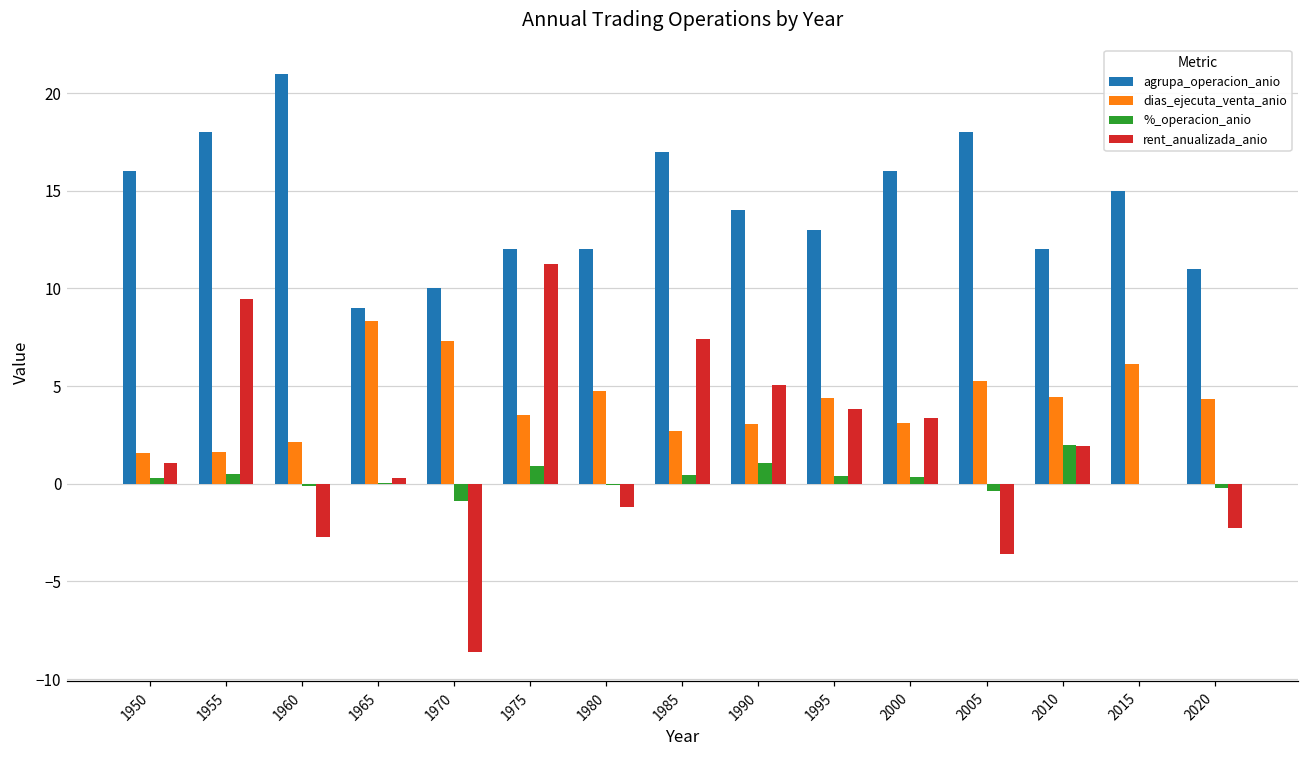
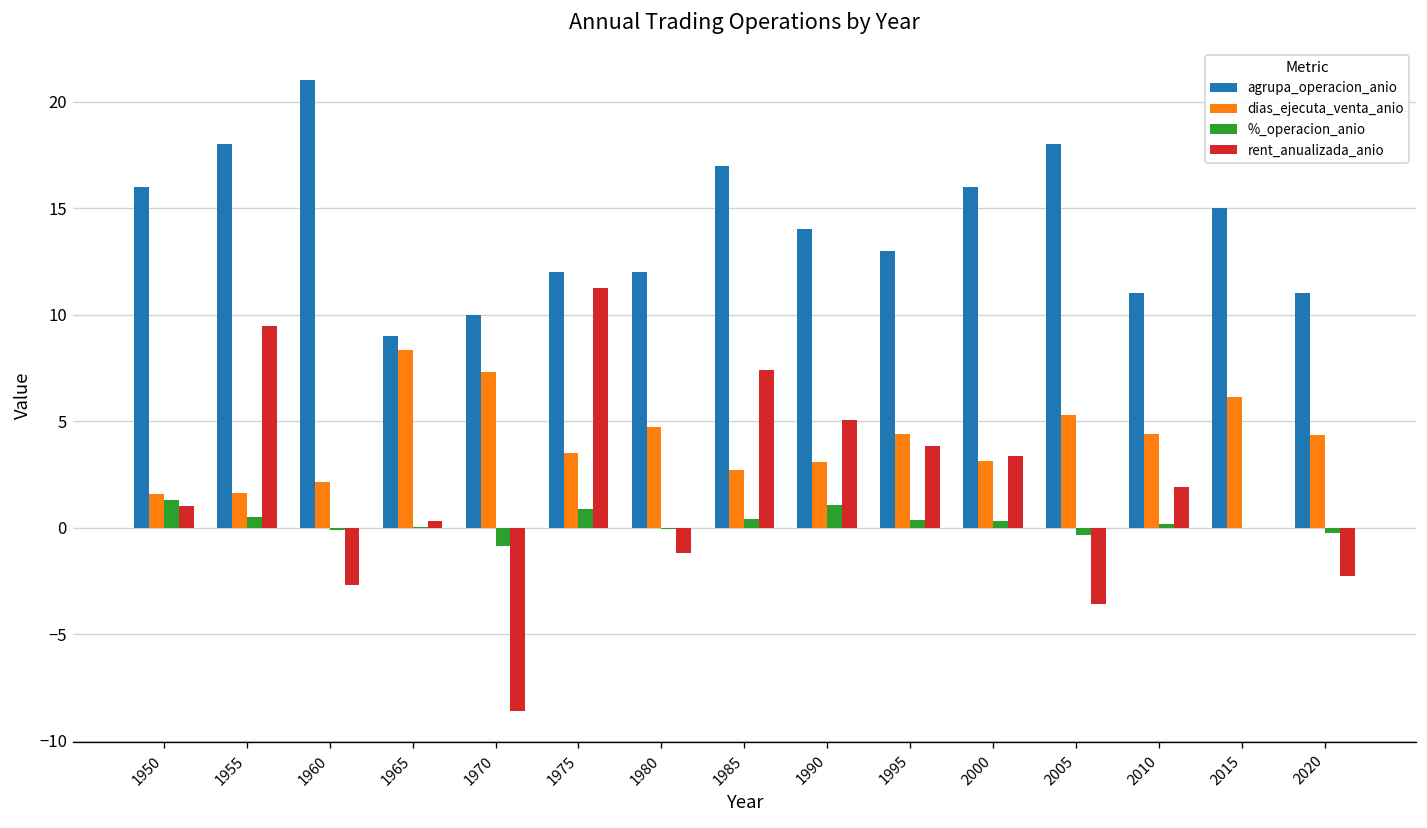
%_operacion_anio, 1950: 0.3 -> 1.3
agrupa_operacion_anio, 2010: 12 -> 11
%_operacion_anio, 2010: 2.0 -> 0.2
